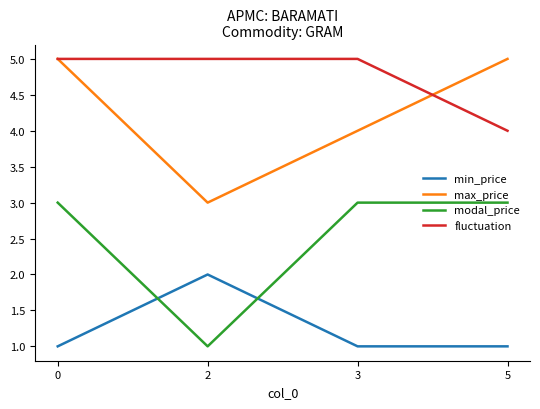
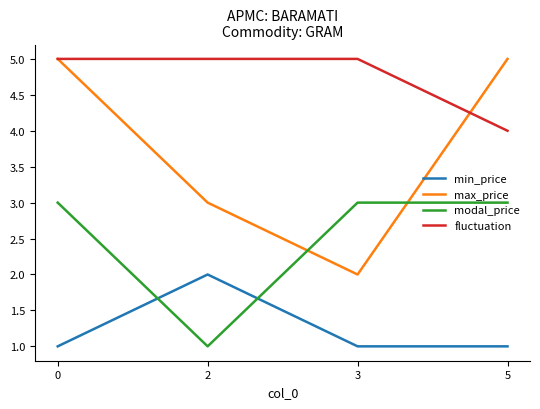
max_price, 3: 4 -> 2
